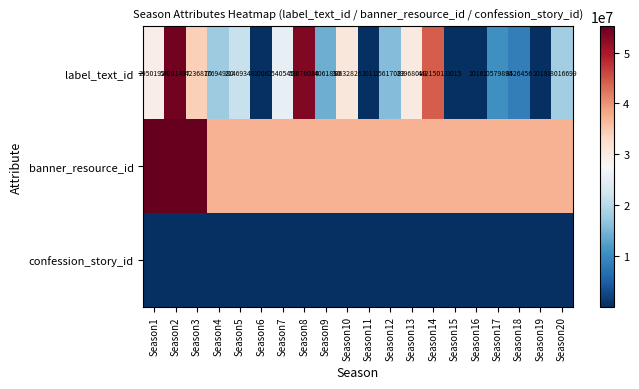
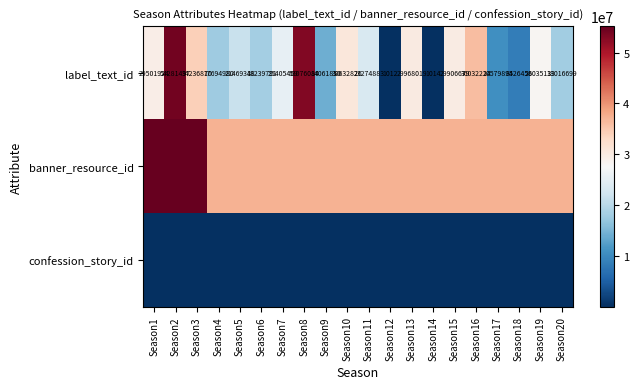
label_text_id, Season6: 1006 -> 18239791
label_text_id, Season11: 1011 -> 23274883
label_text_id, Season12: 15617083 -> 1012
label_text_id, Season14: 44215013 -> 1014
label_text_id, Season15: 1015 -> 29906679
label_text_id, Season16: 1016 -> 36032224
label_text_id, Season19: 1019 -> 28035133
